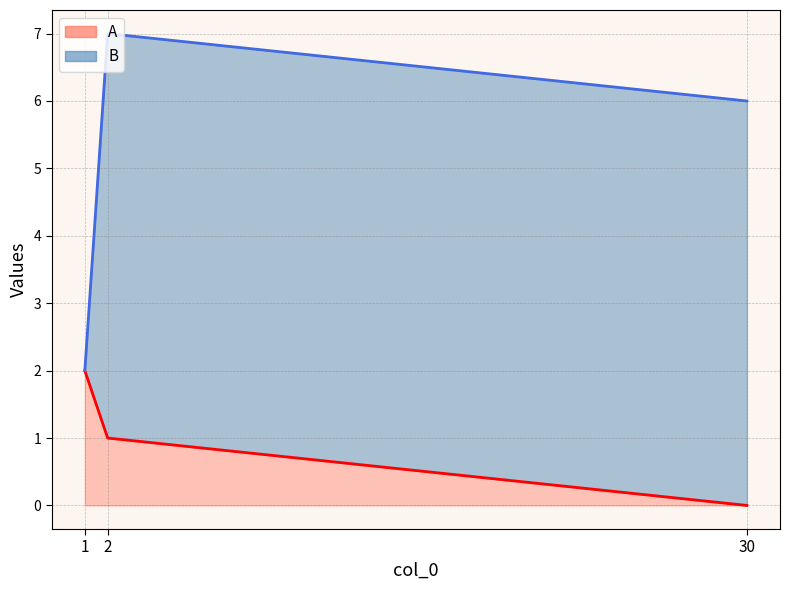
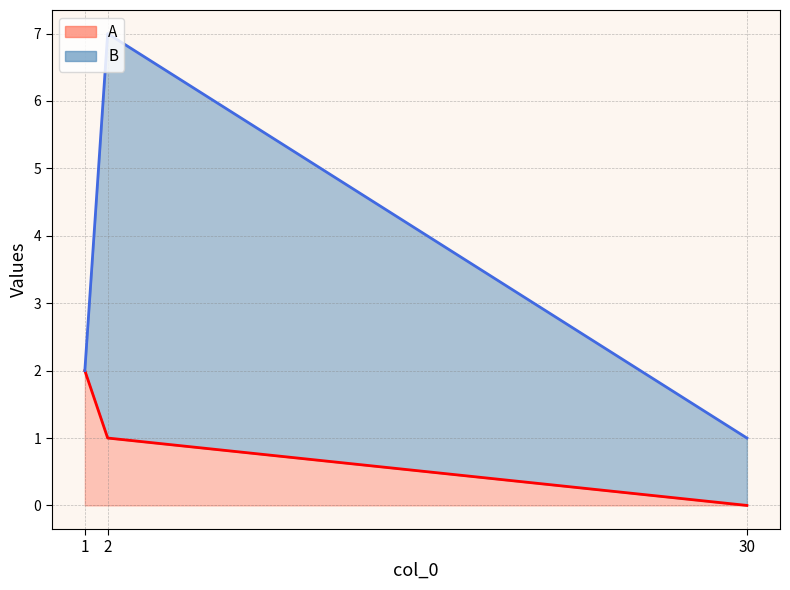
B, 30: 6 -> 1
